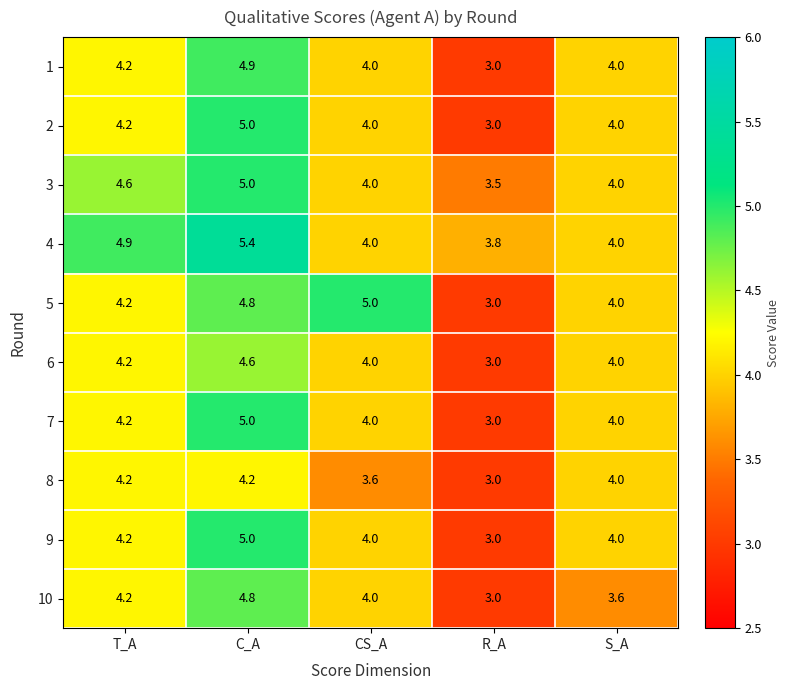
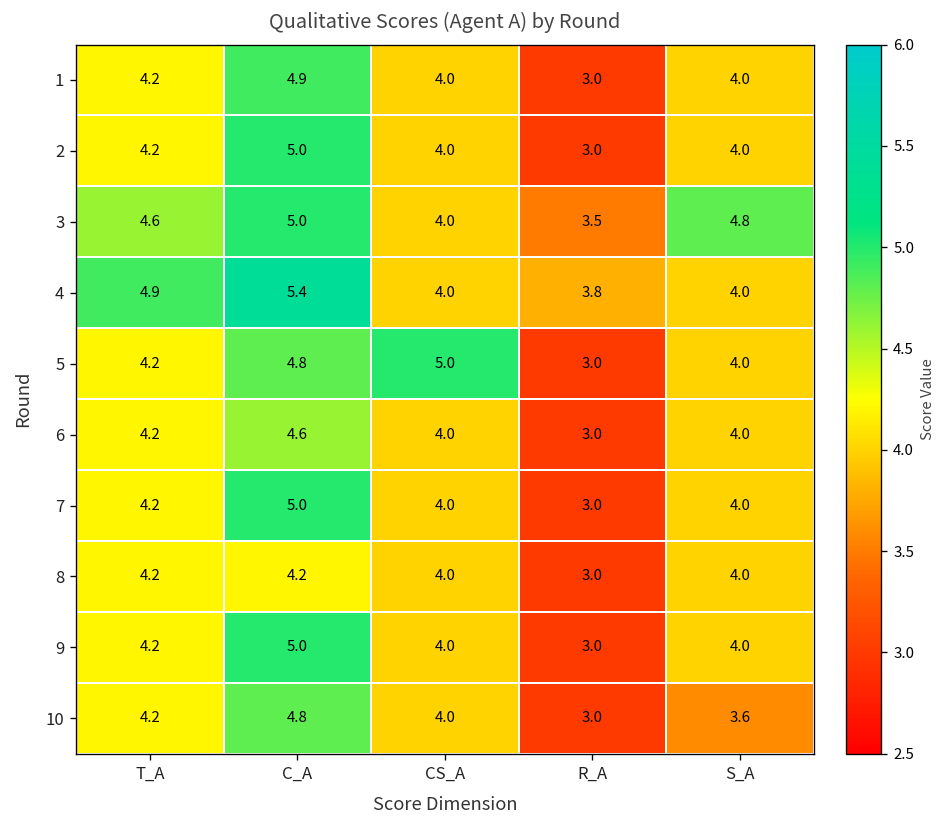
3, S_A: 4.0 -> 4.8
8, CS_A: 3.6 -> 4.0
